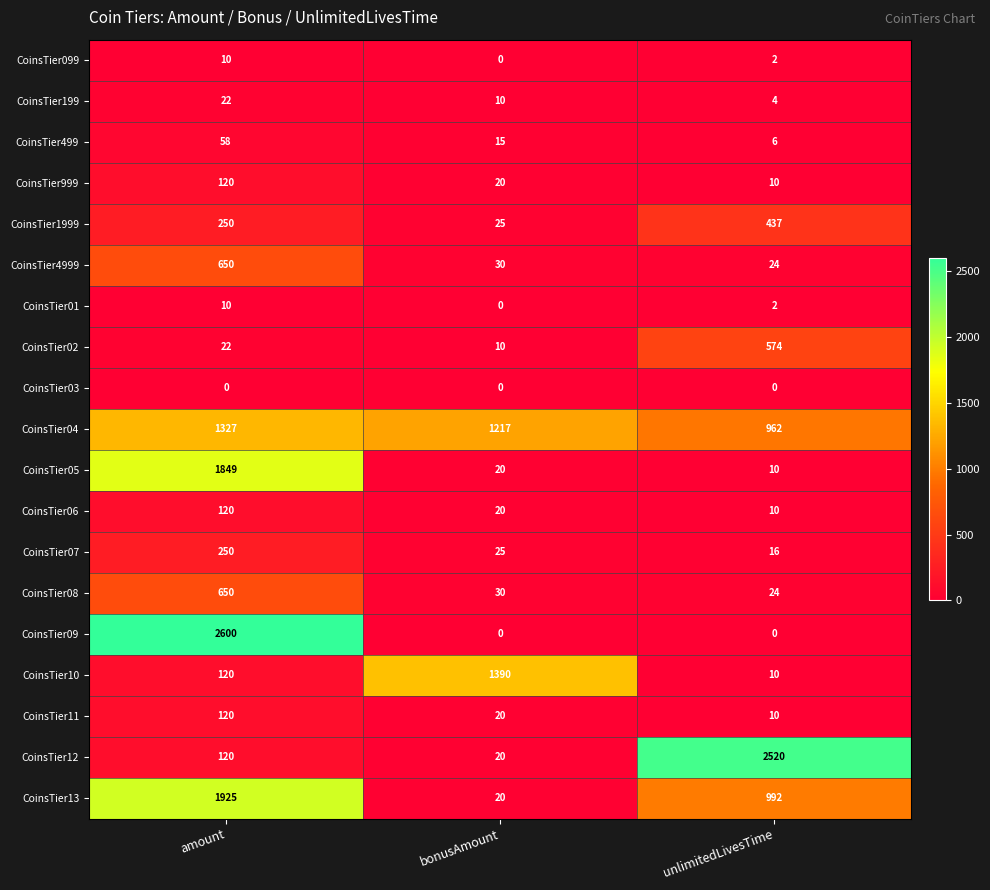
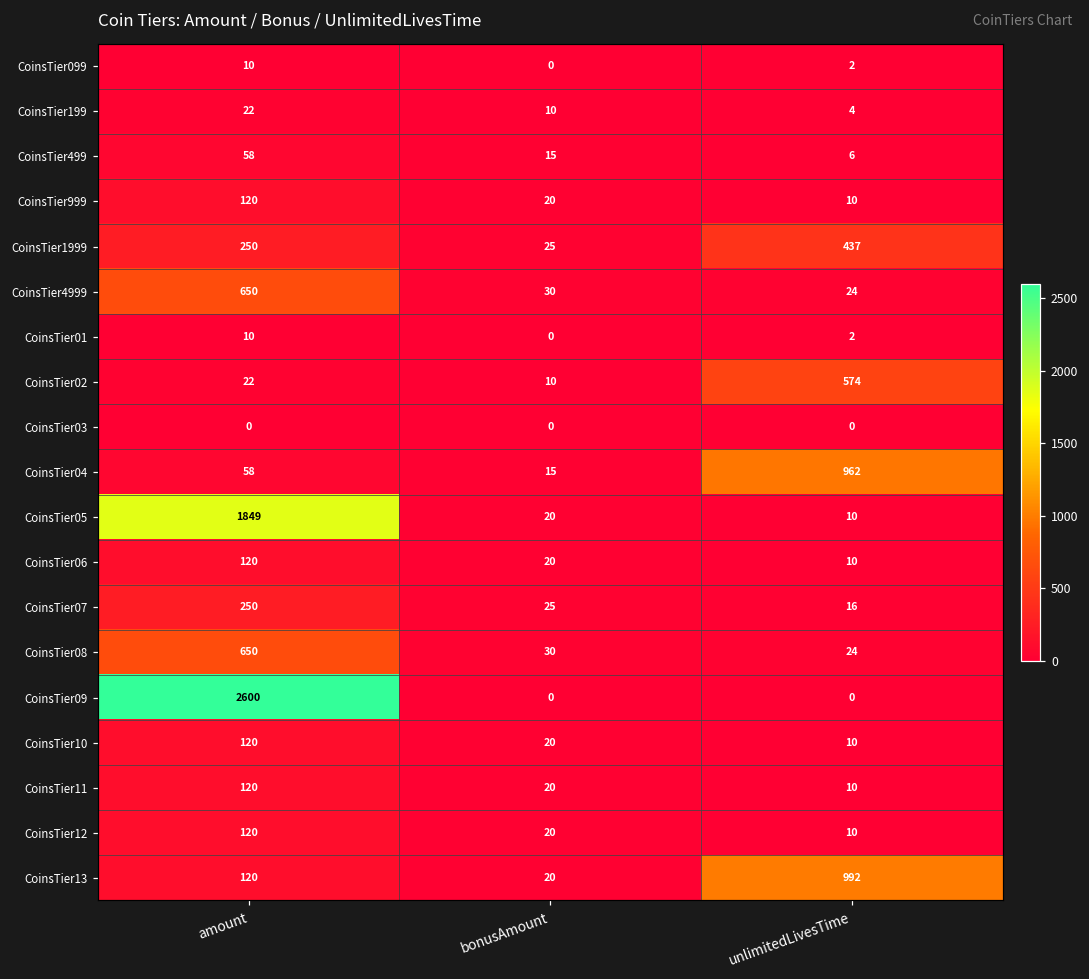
CoinsTier04, amount: 1327 -> 58
CoinsTier04, bonusAmount: 1217 -> 15
CoinsTier10, bonusAmount: 1390 -> 20
CoinsTier12, unlimitedLivesTime: 2520 -> 10
CoinsTier13, amount: 1925 -> 120
